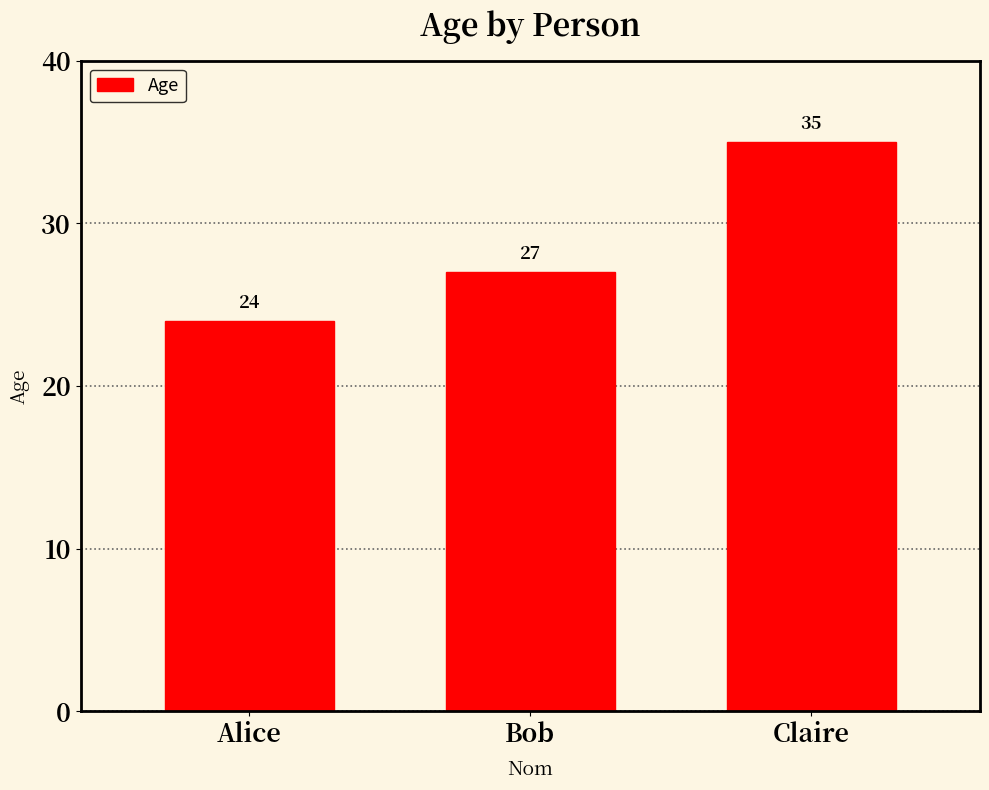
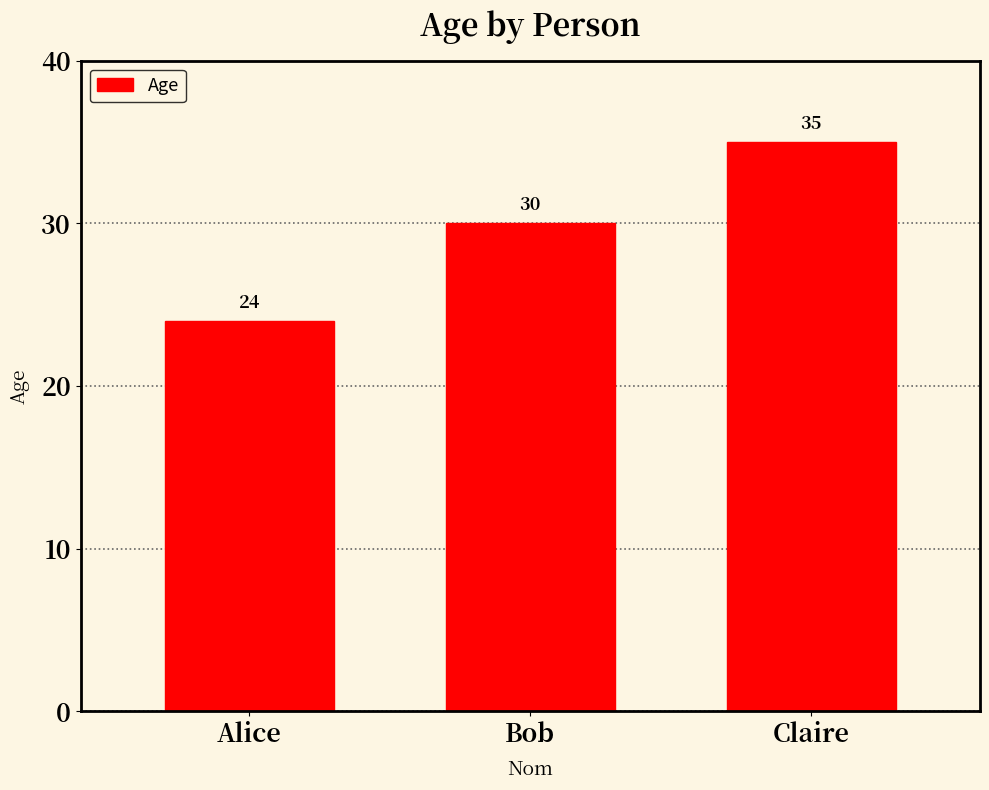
Bob: 27 -> 30
